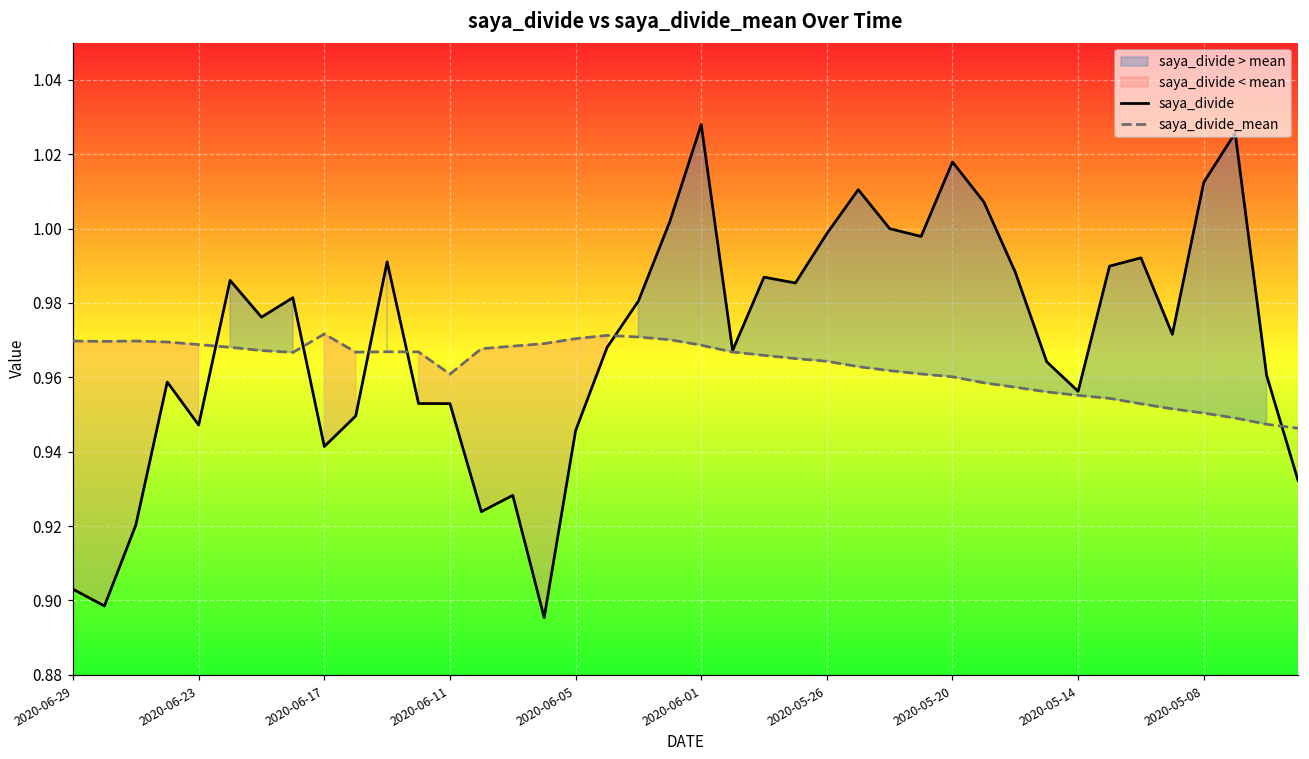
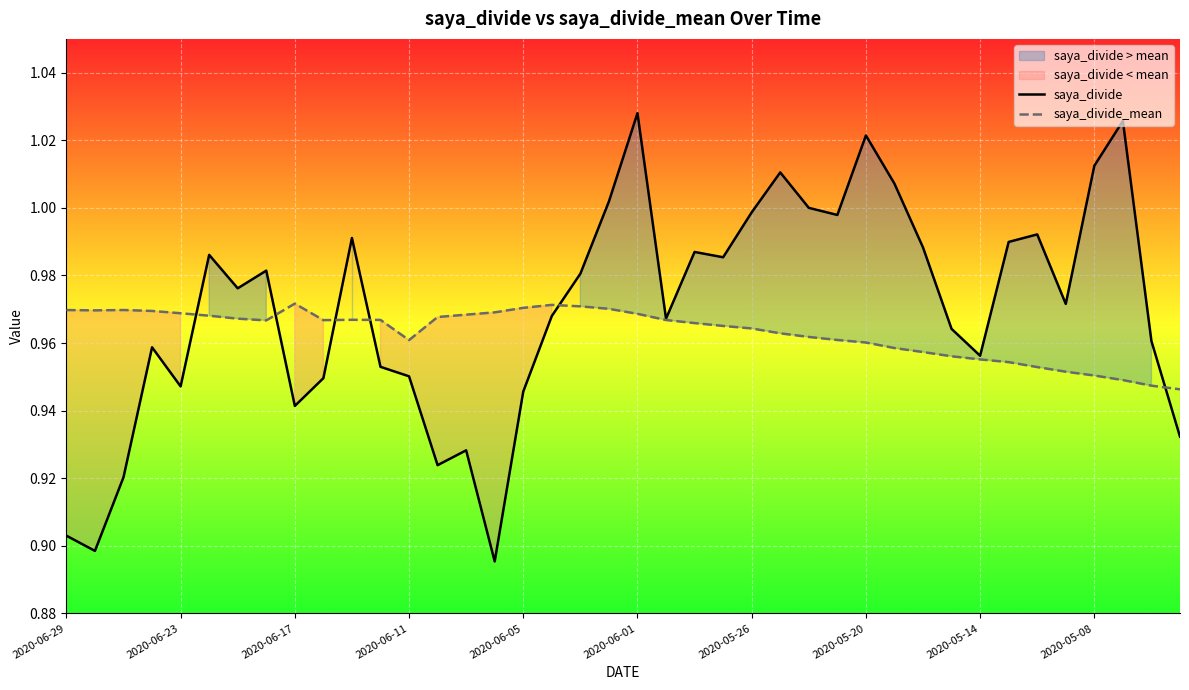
saya_divide, 2020-06-11: 0.953 -> 0.950
saya_divide, 2020-05-20: 1.018 -> 1.021
